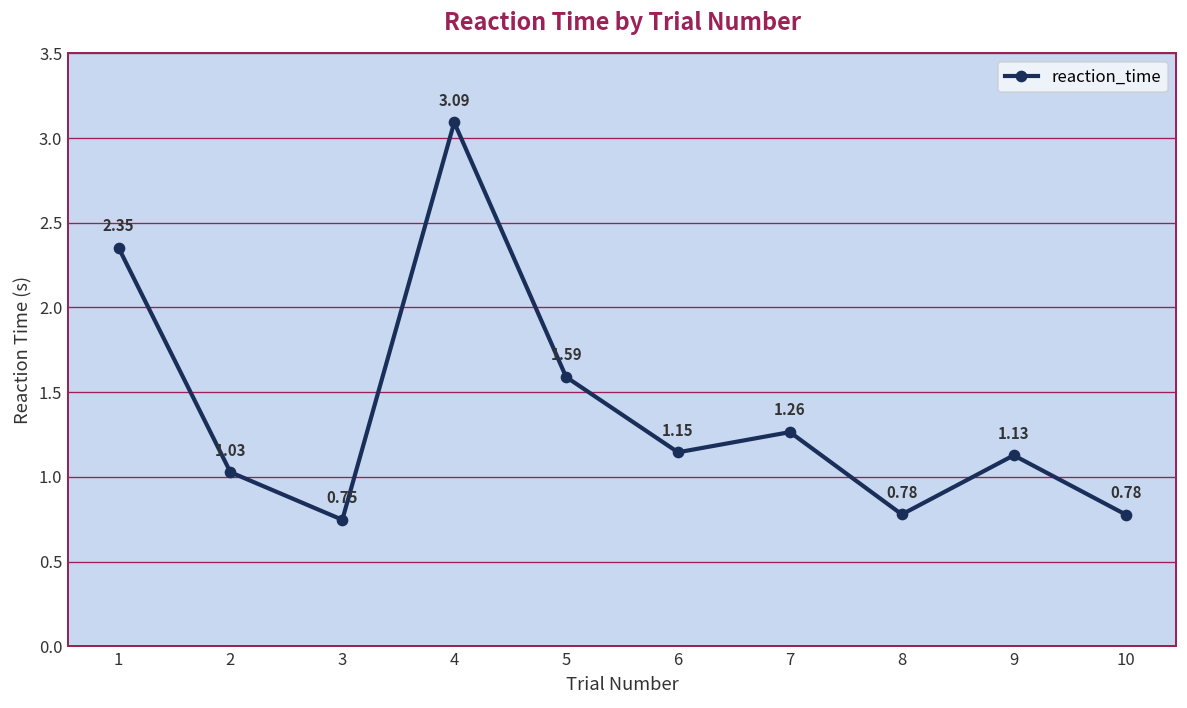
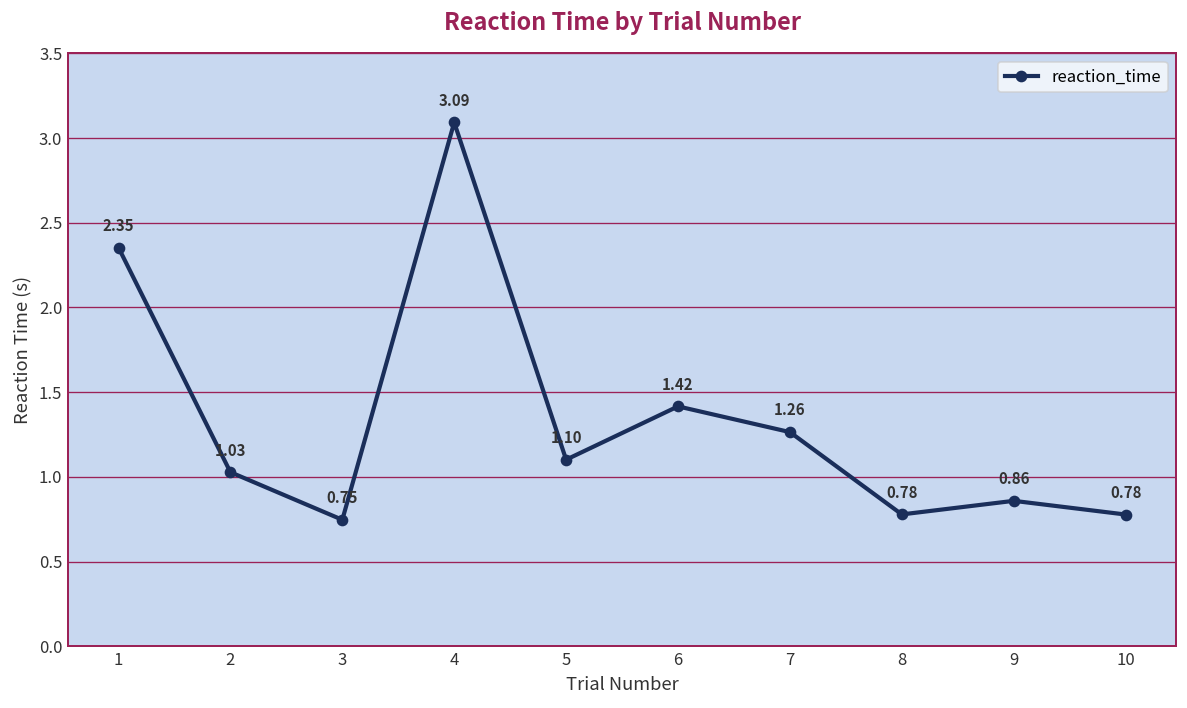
5: 1.59 -> 1.10
6: 1.15 -> 1.42
9: 1.13 -> 0.86
